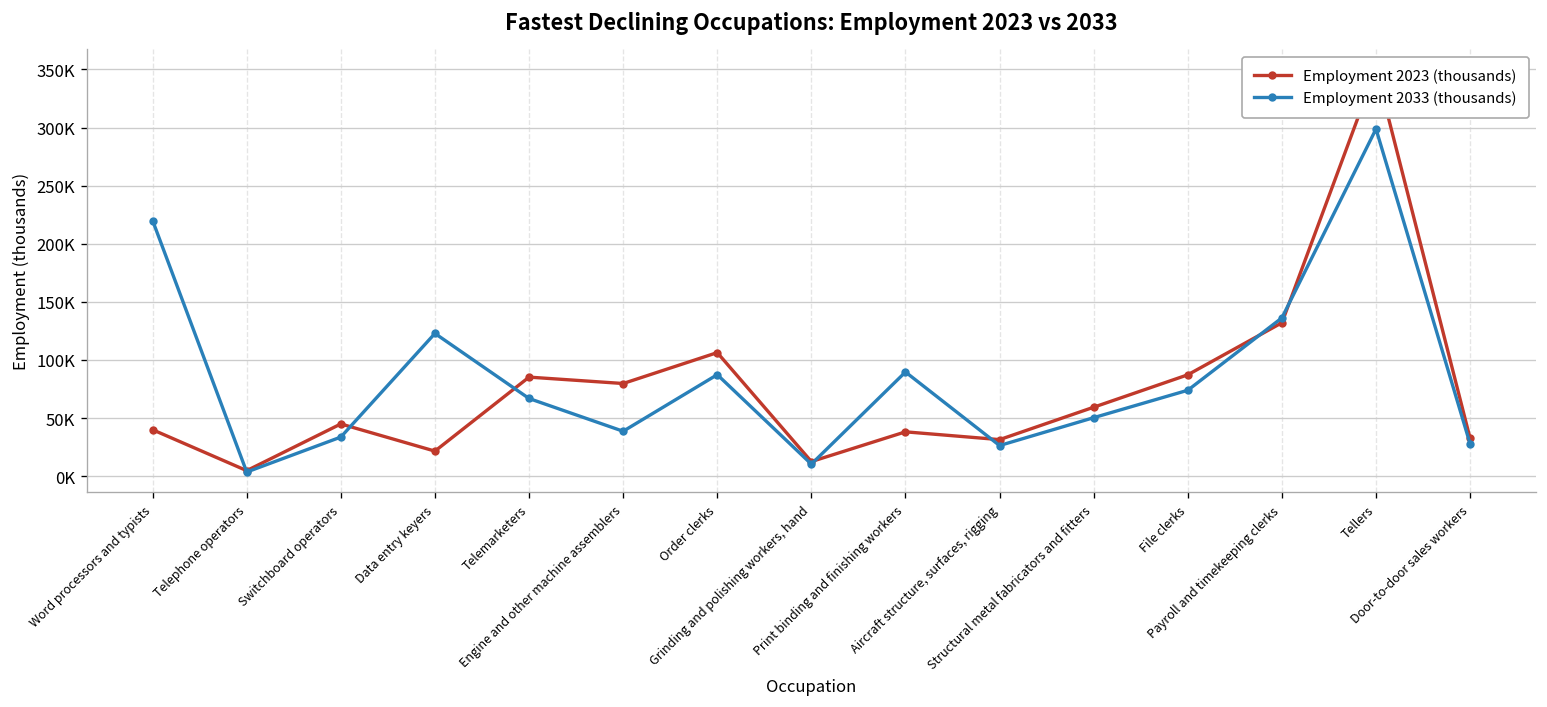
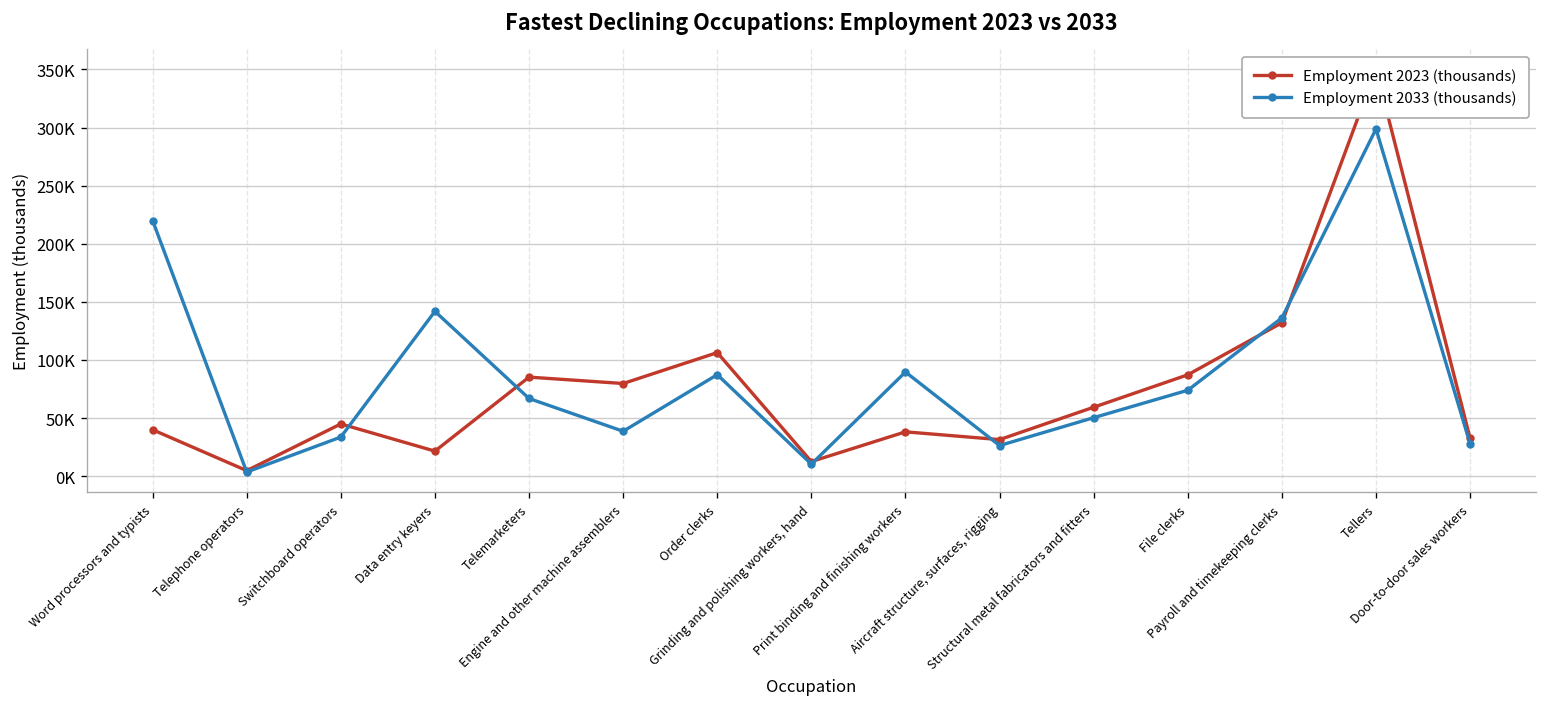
Employment 2033 (thousands), Data entry keyers: 120000 -> 140000
